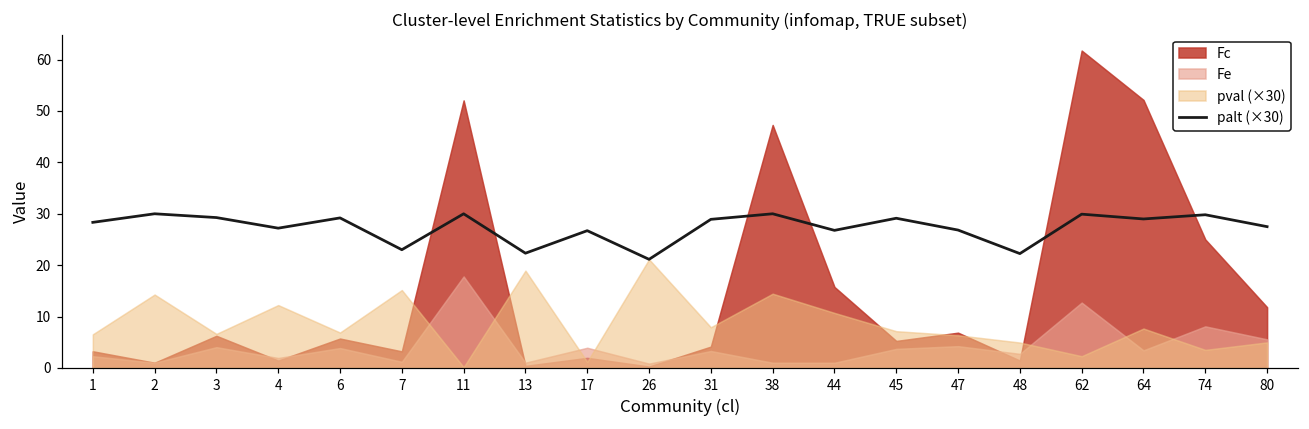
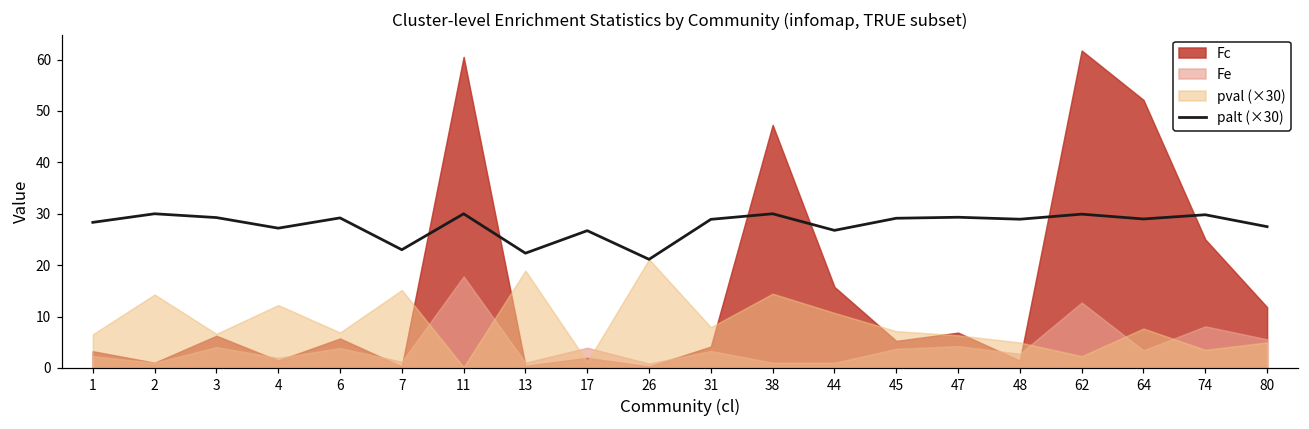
Fc, 7: 3 -> 0
Fc, 11: 52 -> 61
palt (×30), 47: 27 -> 29
palt (×30), 48: 22 -> 29
